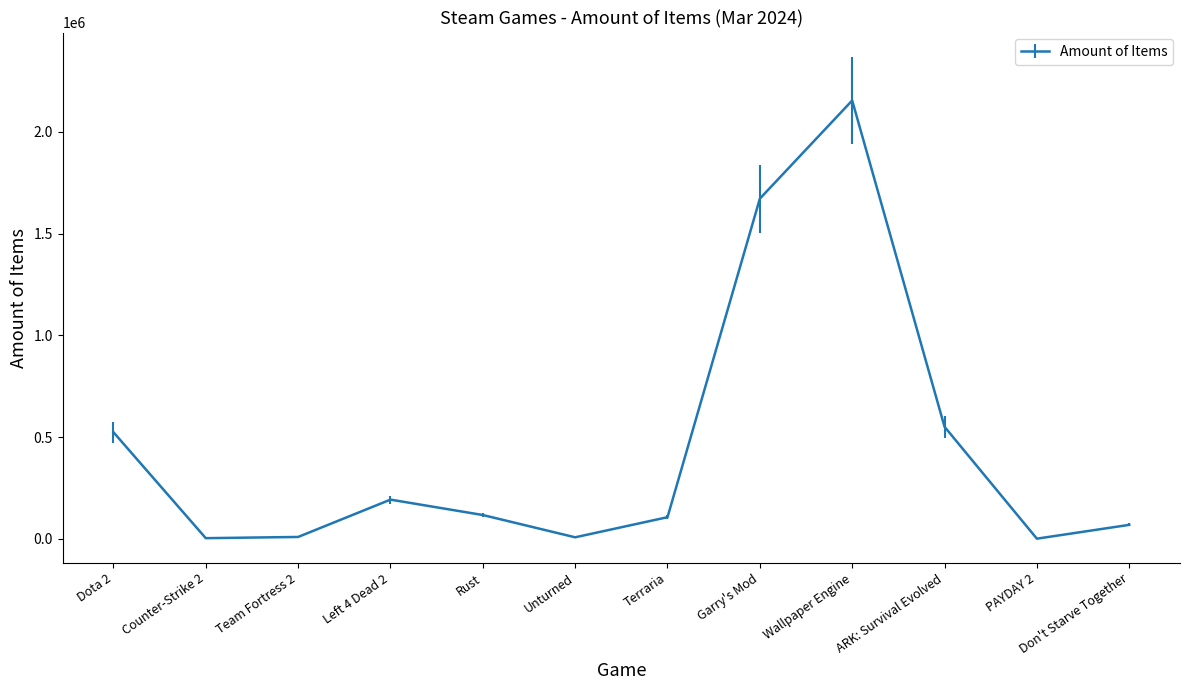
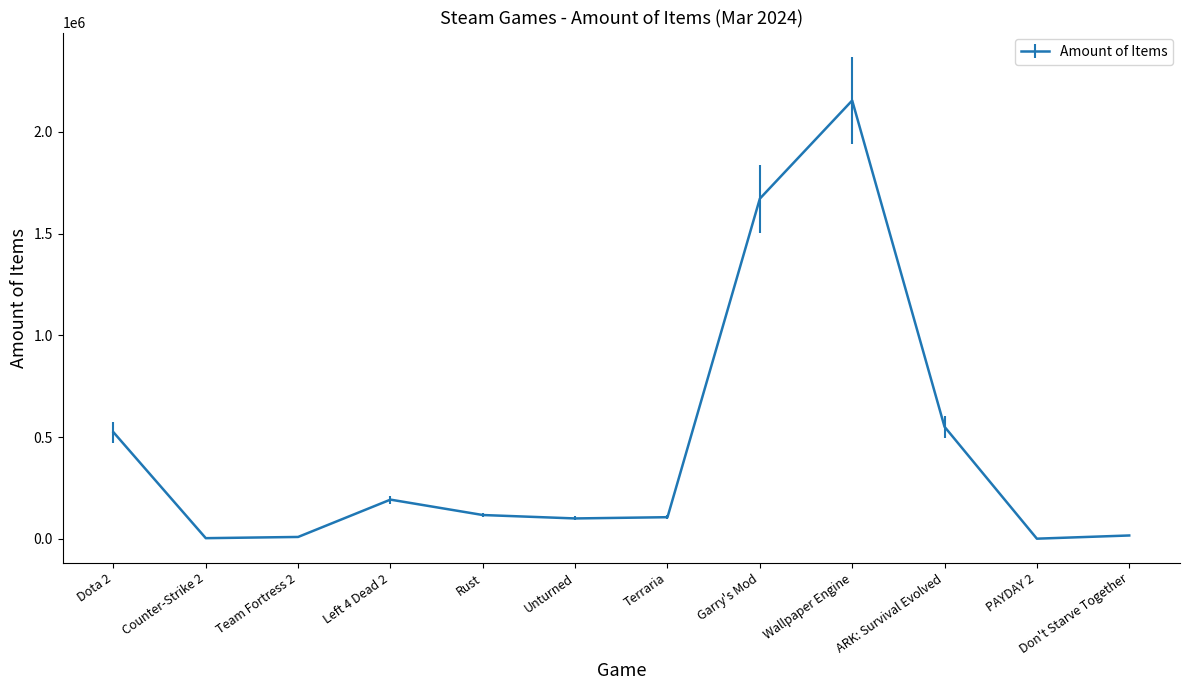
Unturned: 10000 -> 100000
Don't Starve Together: 70000 -> 20000
